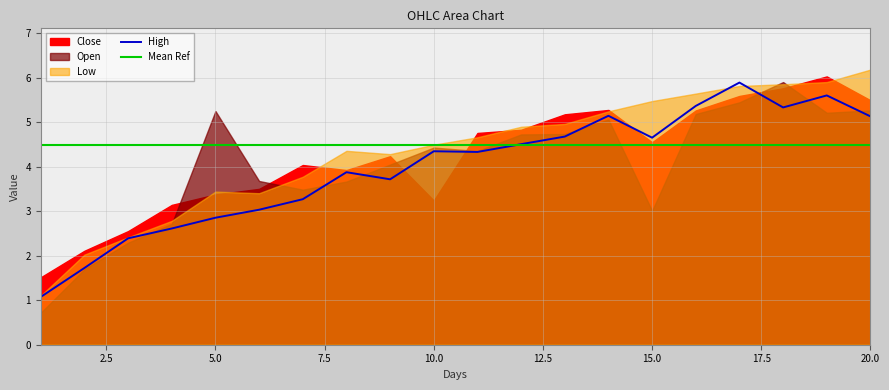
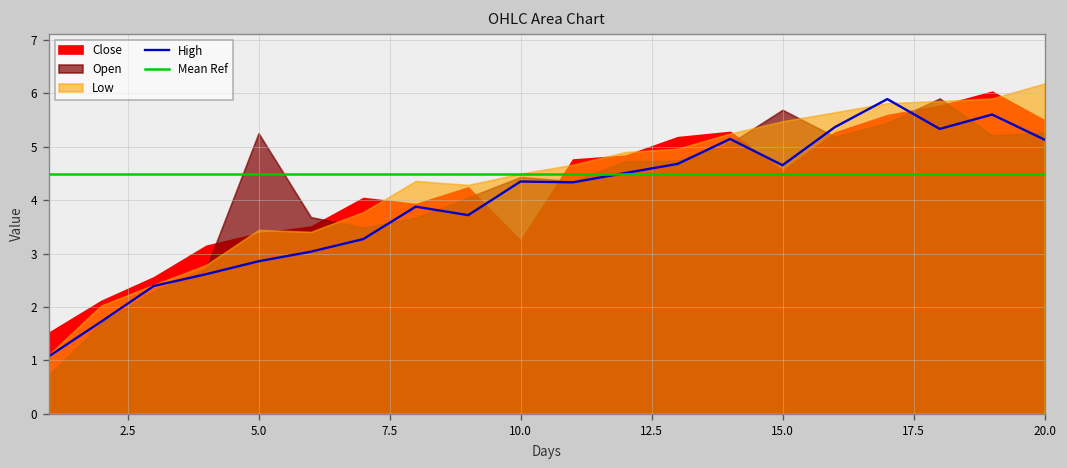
Open, 15.0: 3.0 -> 5.7
